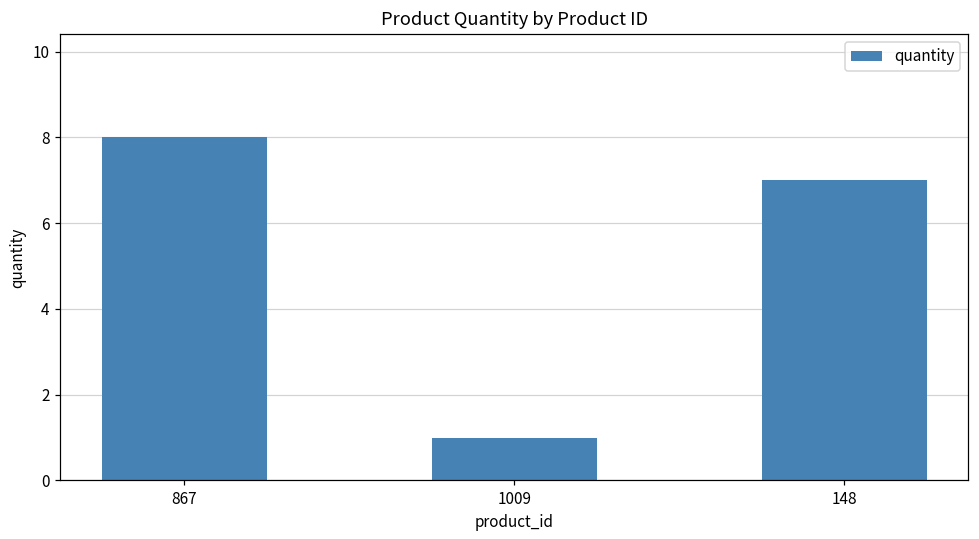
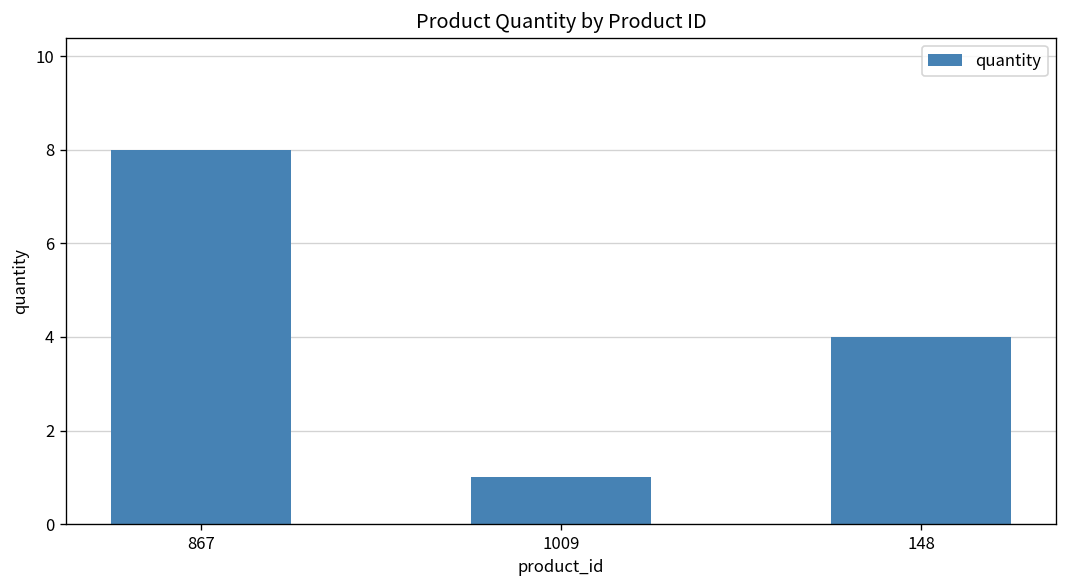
148: 7 -> 4
